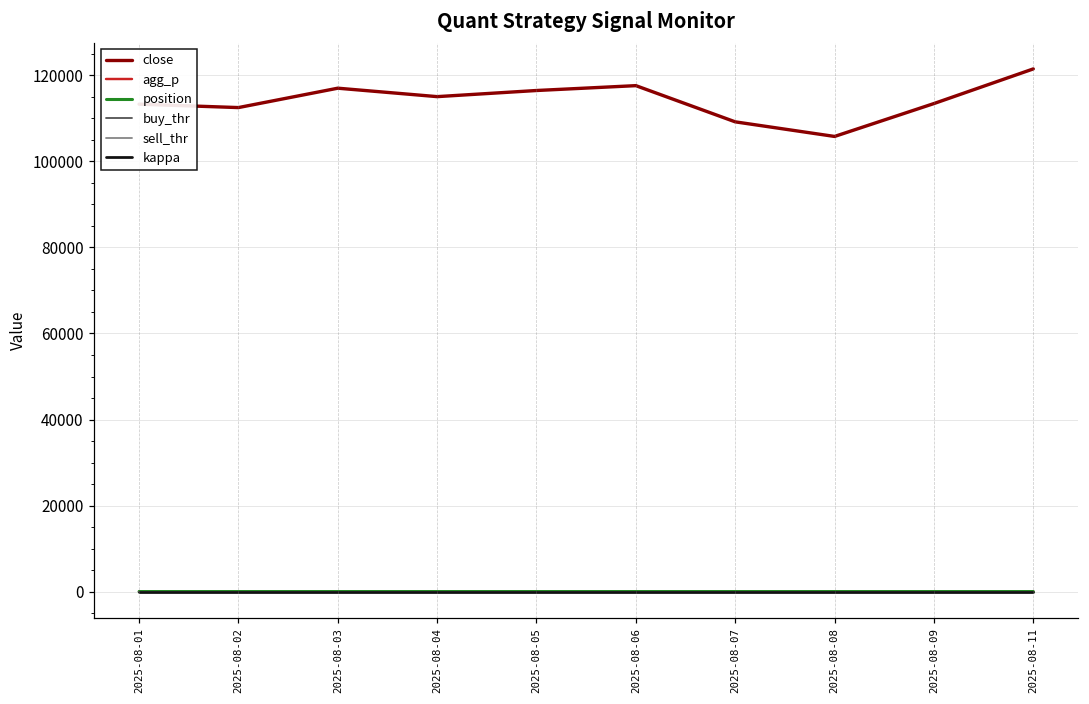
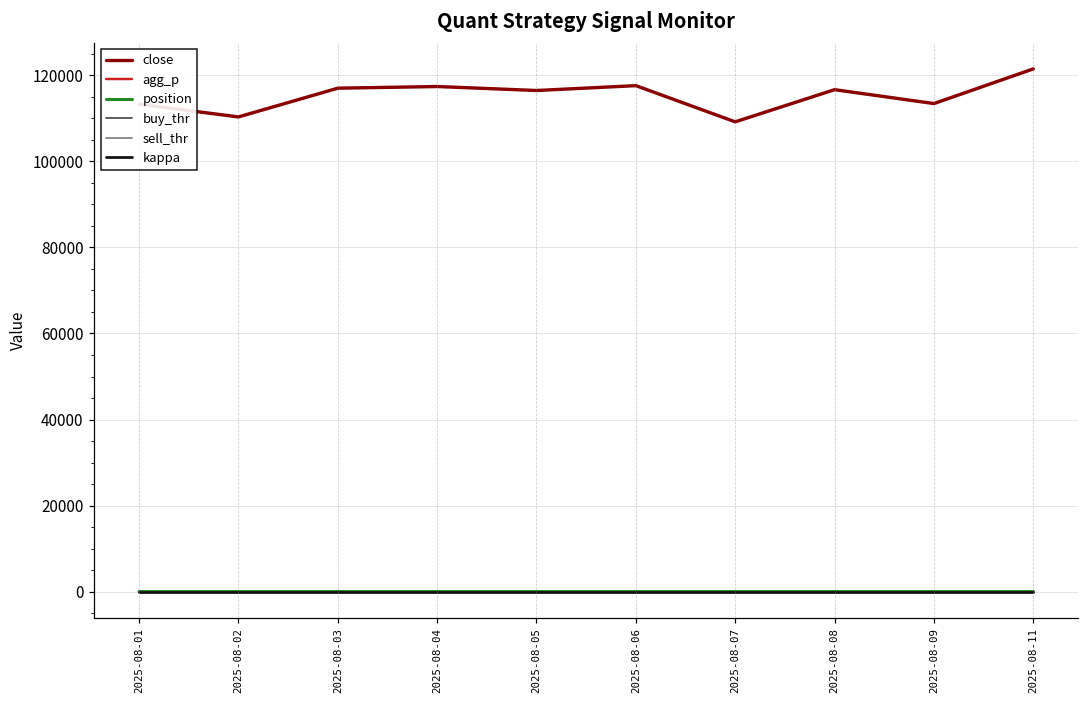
close, 2025-08-02: 113000 -> 110000
close, 2025-08-04: 115000 -> 117000
close, 2025-08-08: 106000 -> 117000
